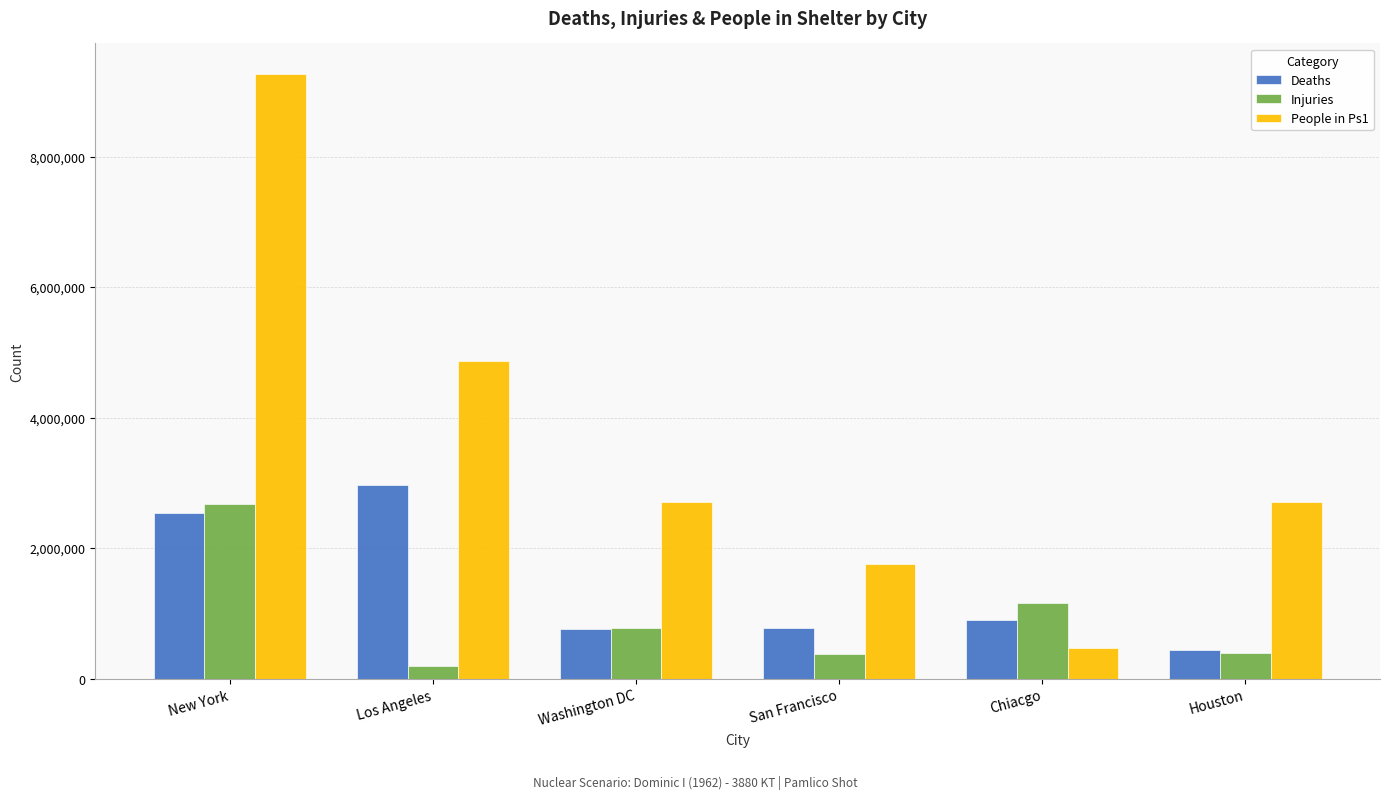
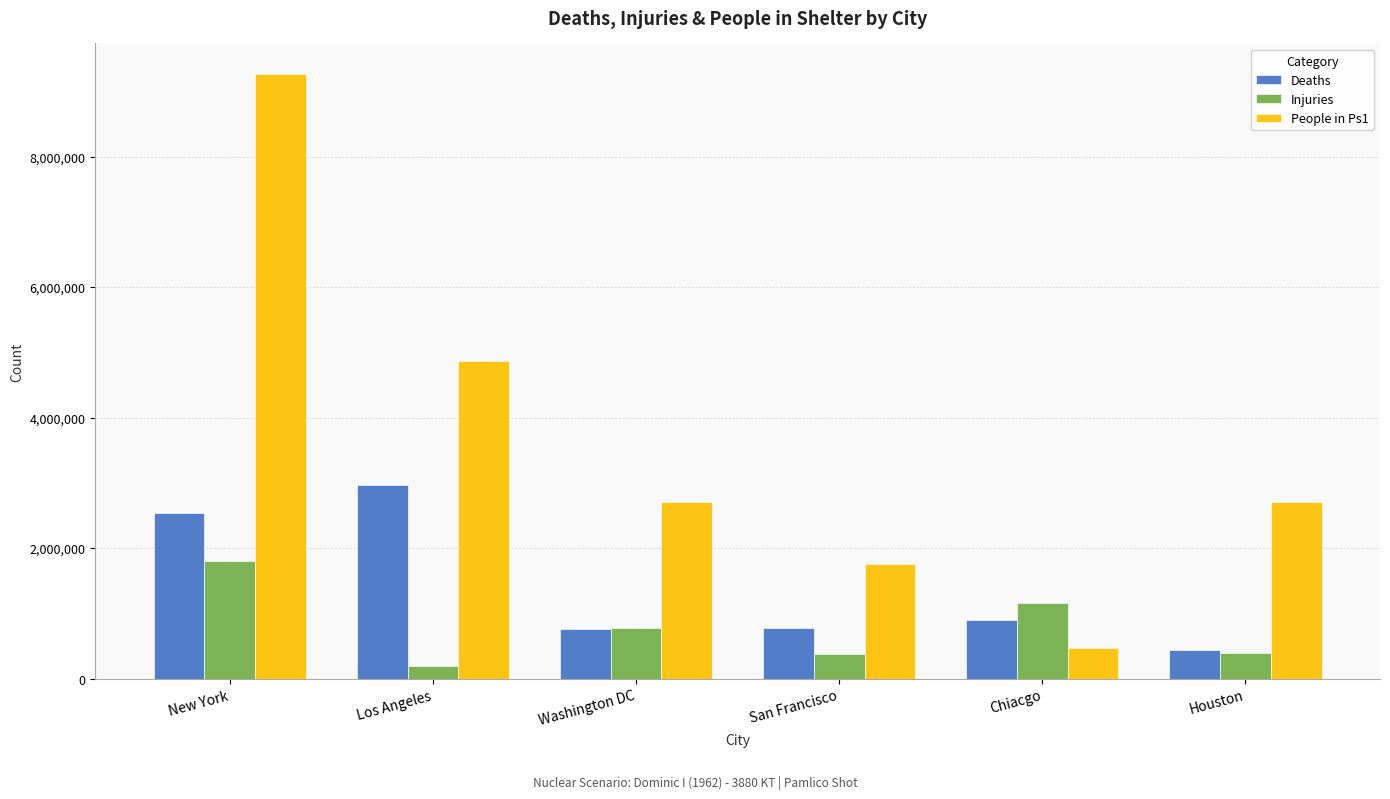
Injuries, New York: 2,700,000 -> 1,800,000
